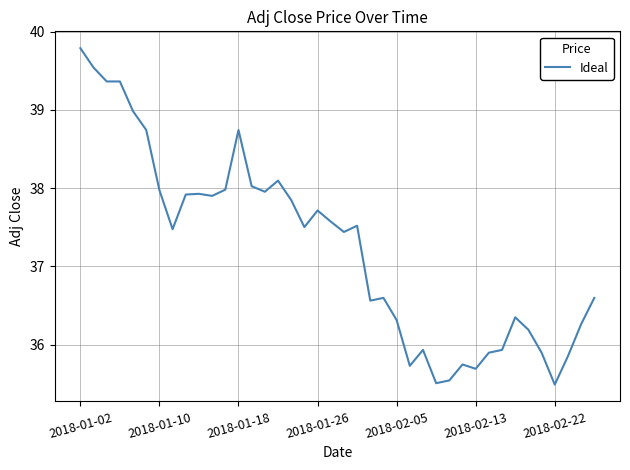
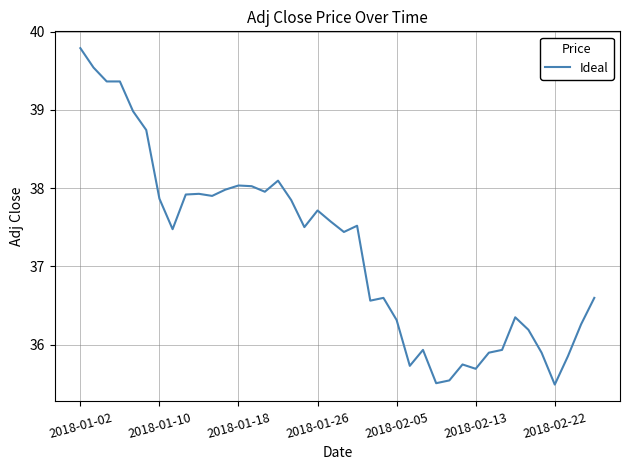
2018-01-10: 38.0 -> 37.9
2018-01-18: 38.7 -> 38.0
